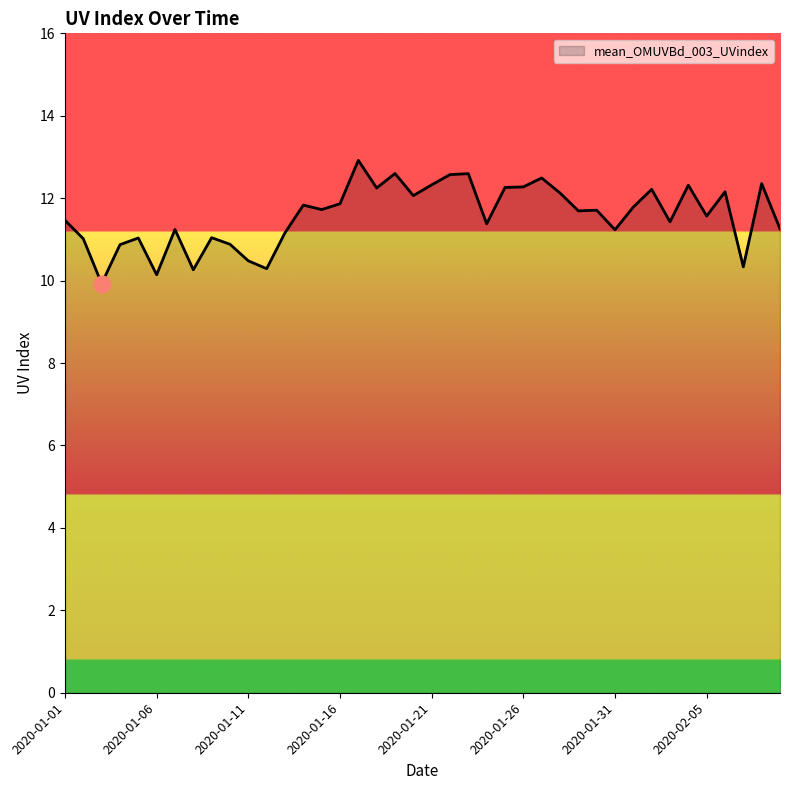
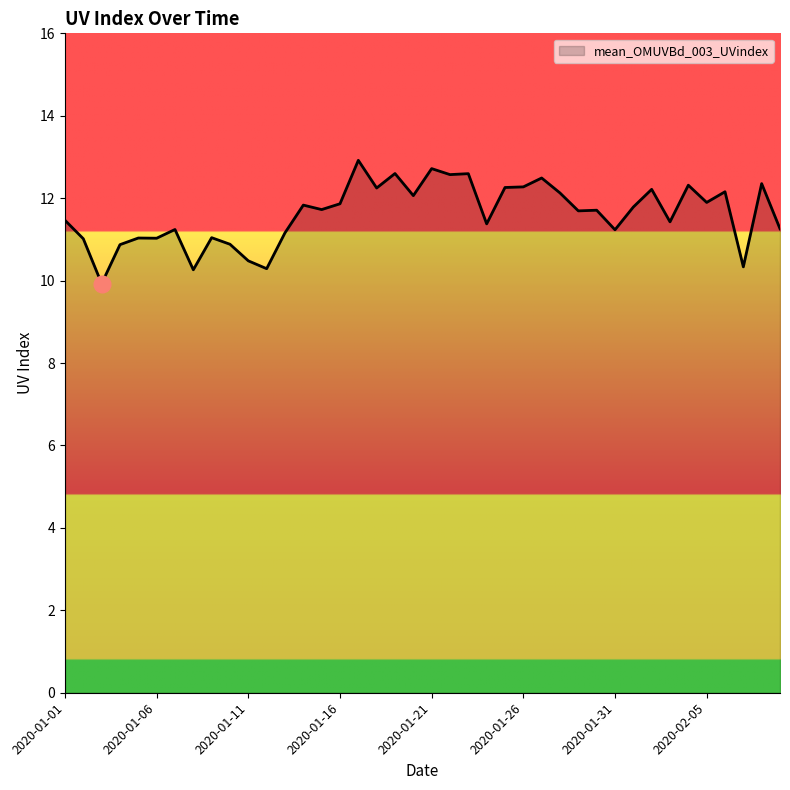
mean_OMUVBd_003_UVindex, 2020-01-06: 10.1 -> 11.0
mean_OMUVBd_003_UVindex, 2020-01-21: 12.3 -> 12.7
mean_OMUVBd_003_UVindex, 2020-02-05: 11.6 -> 11.9
